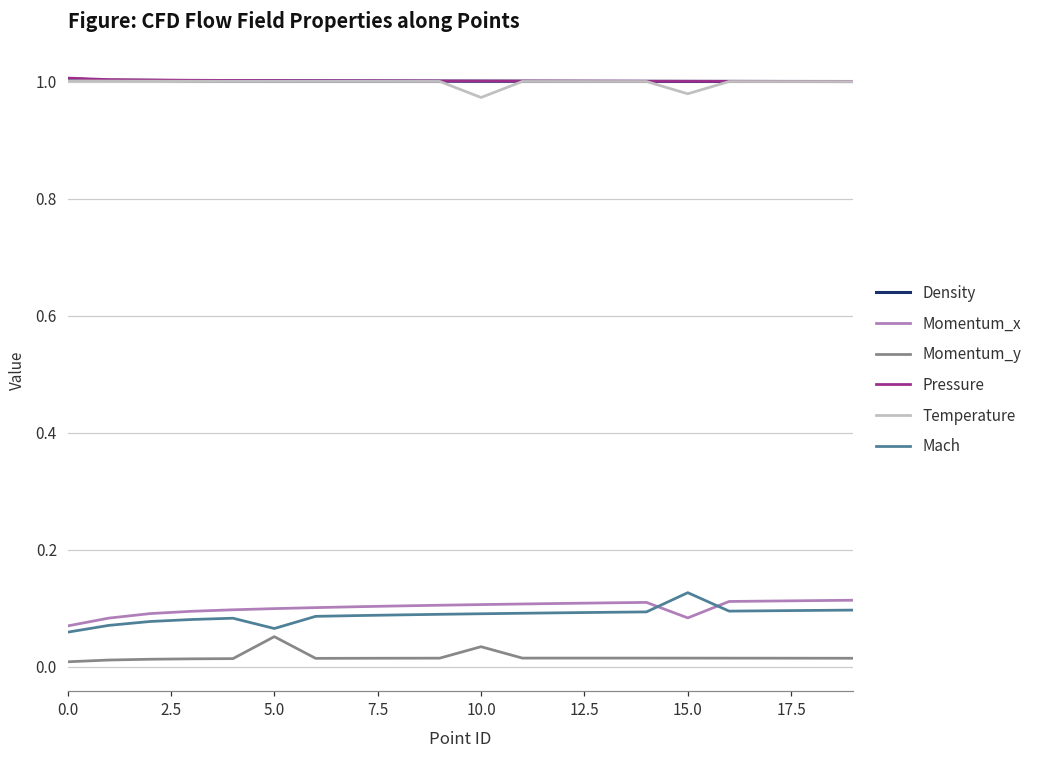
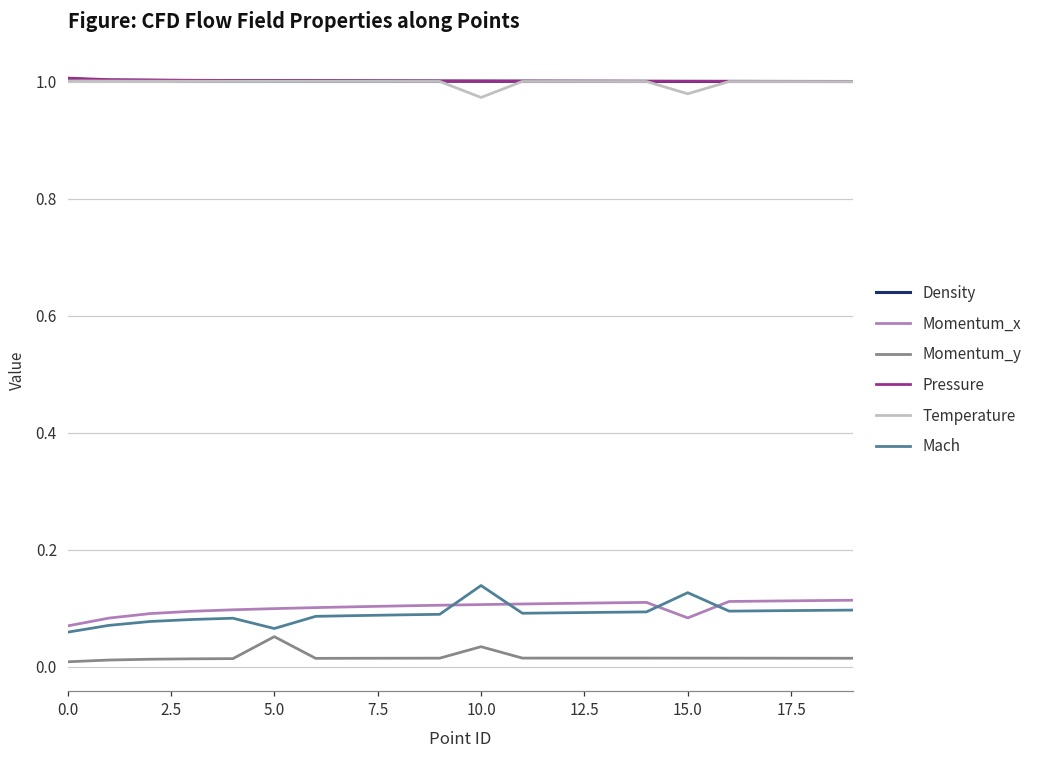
Mach, 10.0: 0.09 -> 0.14
